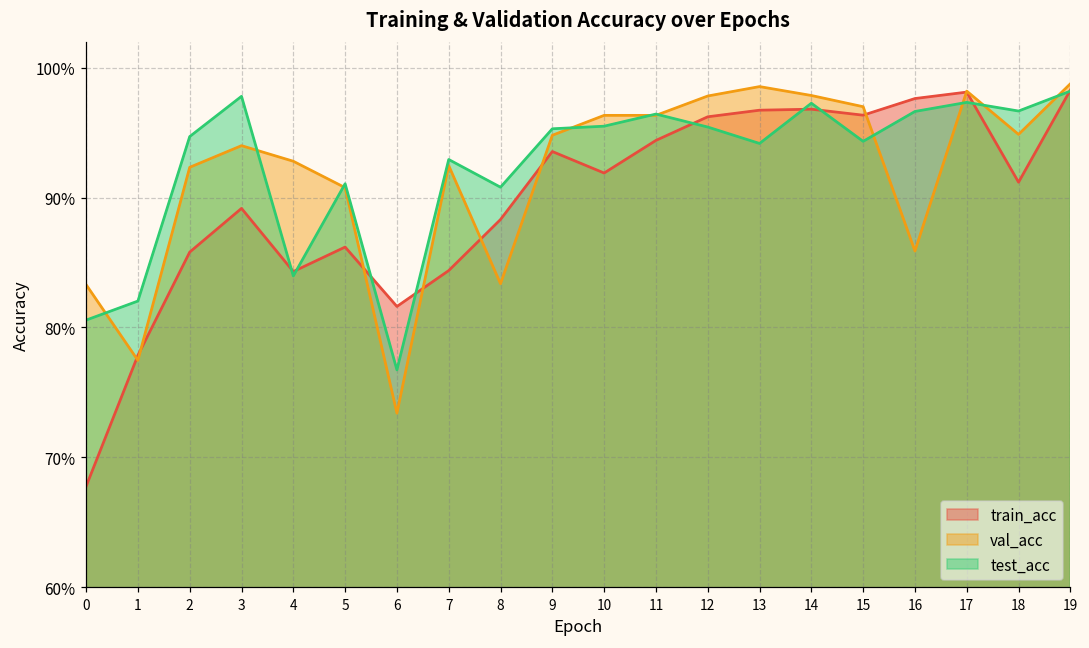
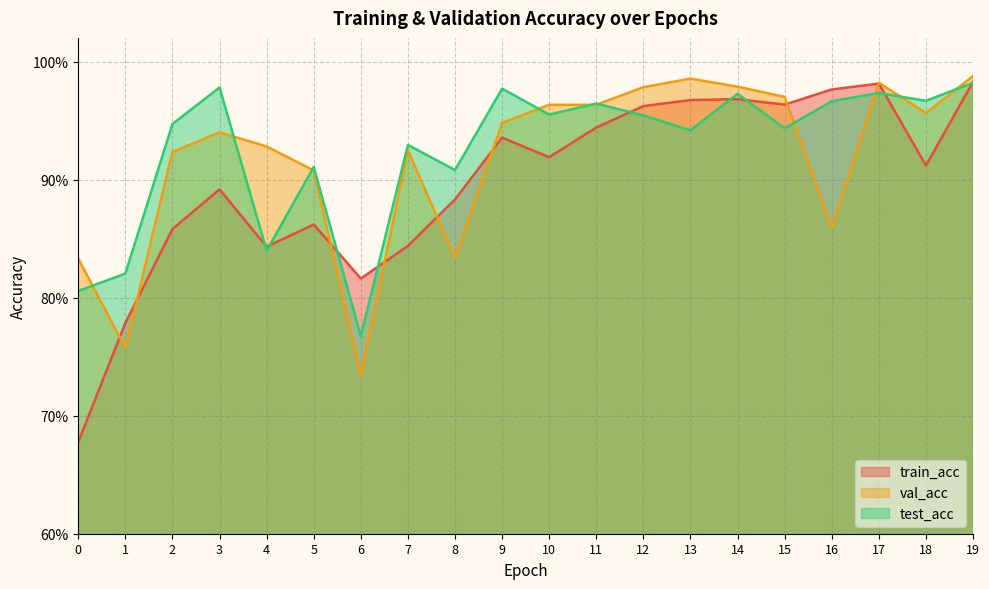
val_acc, 1: 77.5% -> 75.7%
test_acc, 9: 95.3% -> 97.7%
val_acc, 18: 94.9% -> 95.6%
